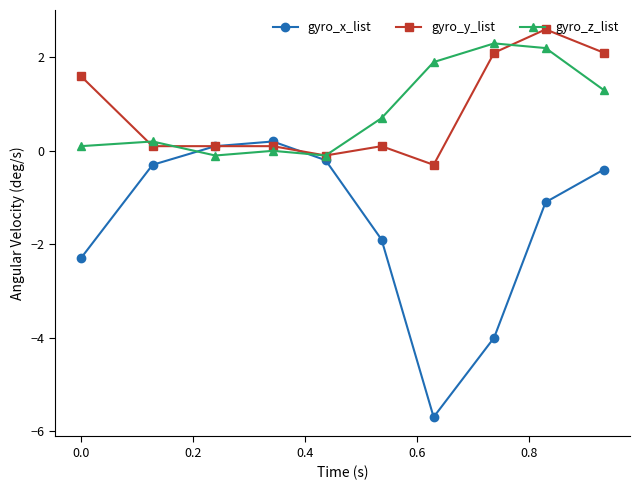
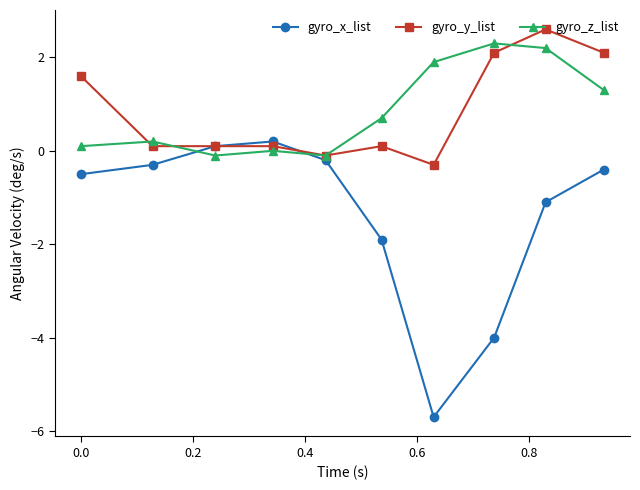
gyro_x_list, 0.0: -2.3 -> -0.5
